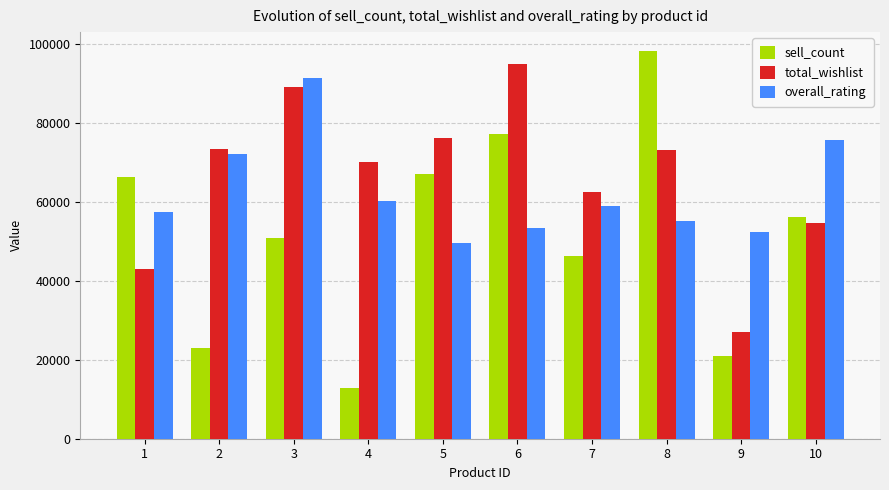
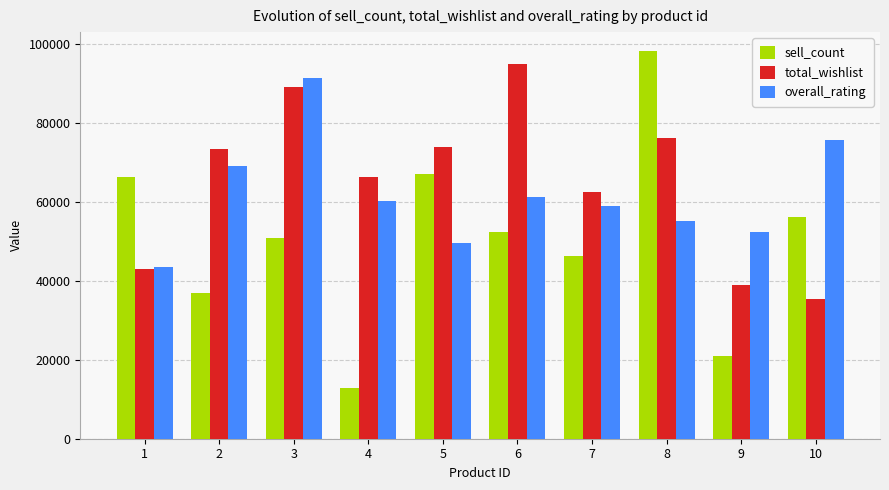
overall_rating, 1: 57000 -> 43000
sell_count, 2: 23000 -> 37000
overall_rating, 2: 72000 -> 69000
total_wishlist, 4: 70000 -> 66000
total_wishlist, 5: 76000 -> 74000
sell_count, 6: 77000 -> 52000
overall_rating, 6: 53000 -> 61000
total_wishlist, 8: 73000 -> 76000
total_wishlist, 9: 27000 -> 39000
total_wishlist, 10: 55000 -> 35000
